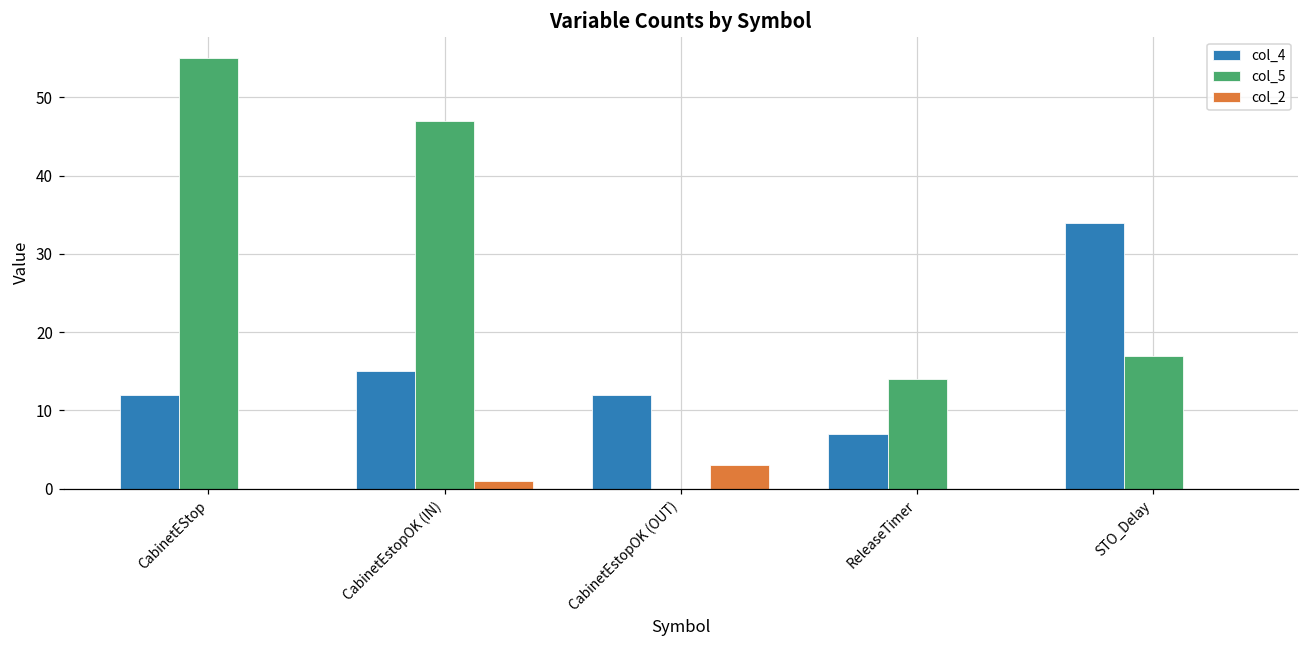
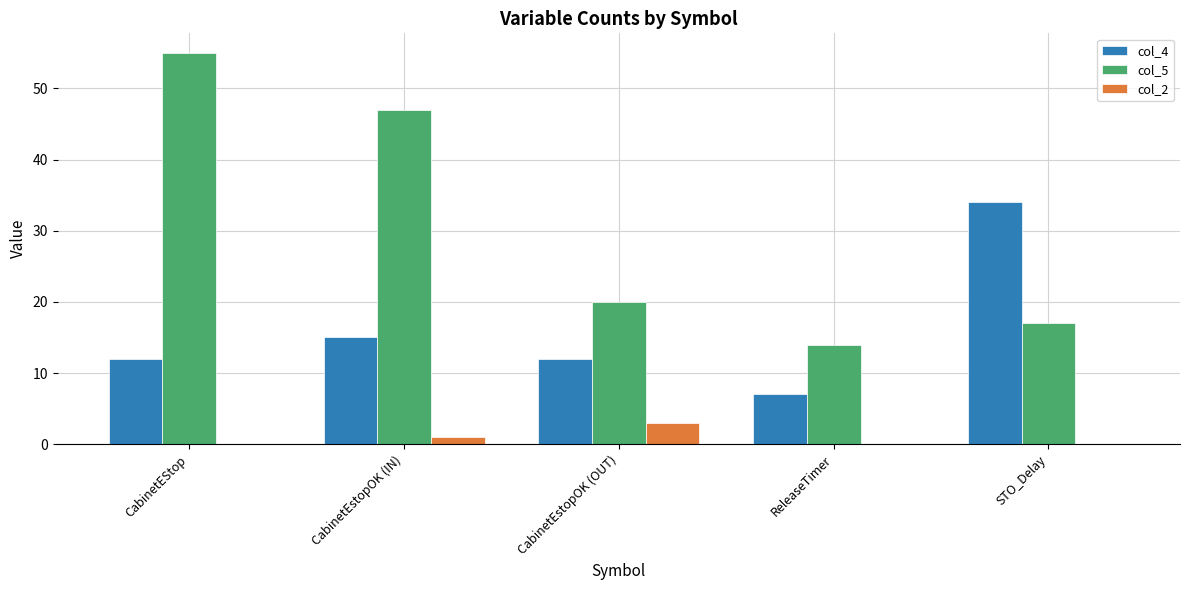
col_5, CabinetEstopOK (OUT): 0 -> 20
